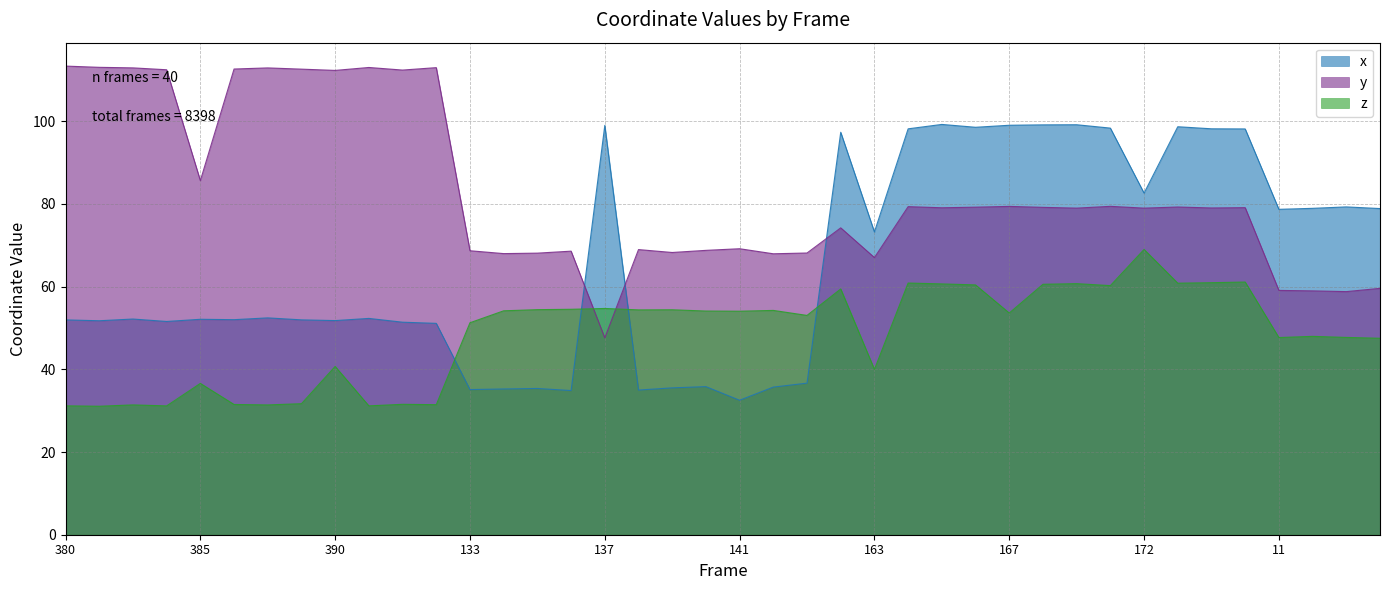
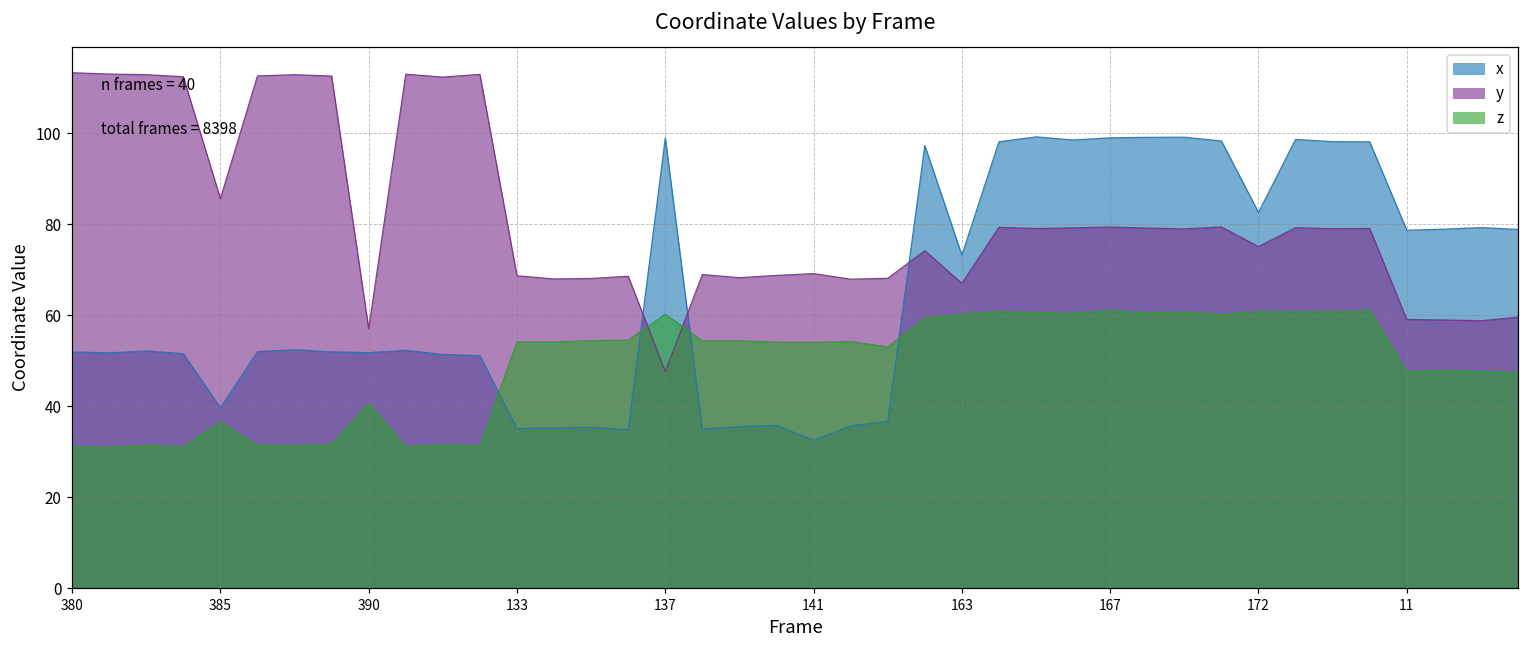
x, 385: 52 -> 40
y, 390: 112 -> 57
z, 133: 51 -> 54
z, 137: 55 -> 60
z, 163: 40 -> 60
z, 167: 54 -> 61
y, 172: 79 -> 75
z, 172: 69 -> 61
